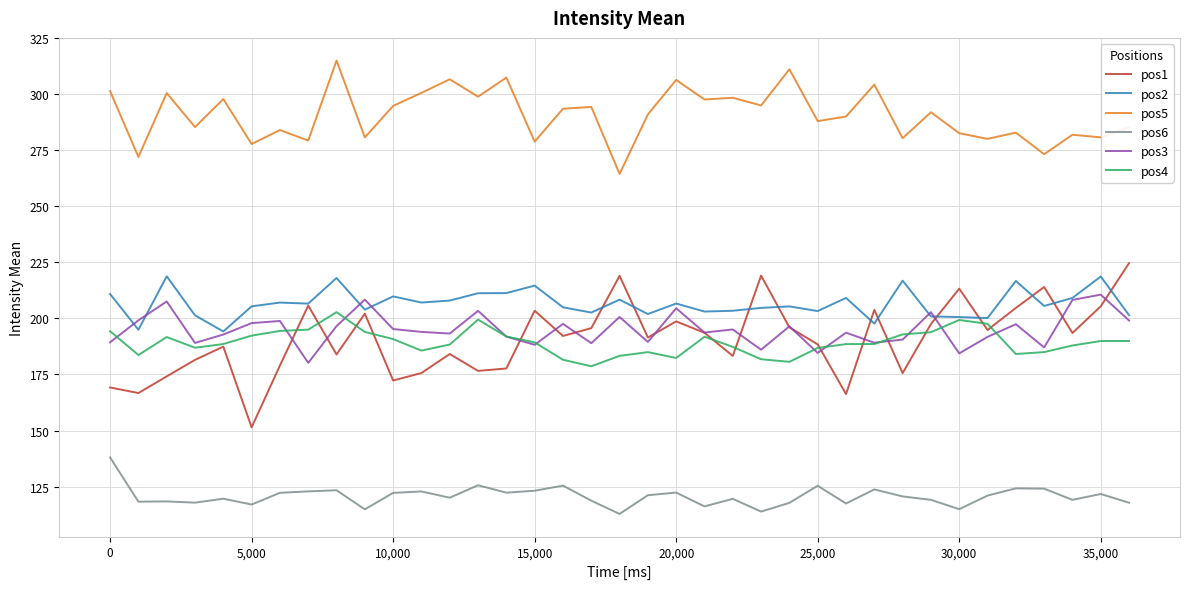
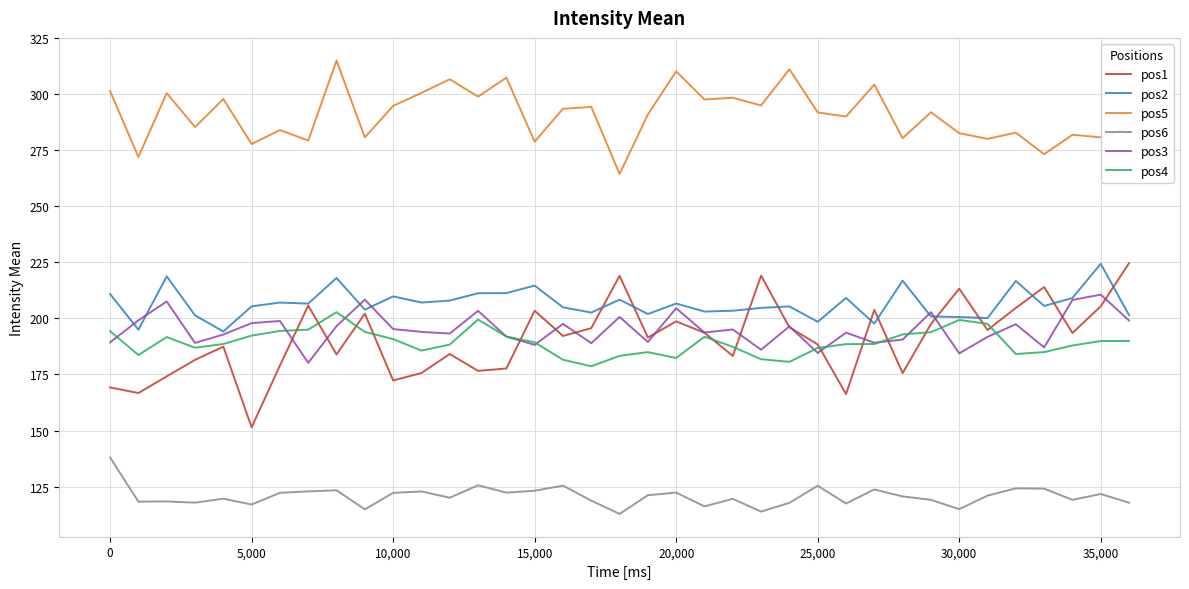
pos5, 20,000: 306 -> 310
pos2, 25,000: 203 -> 198
pos5, 25,000: 288 -> 292
pos2, 35,000: 219 -> 224
